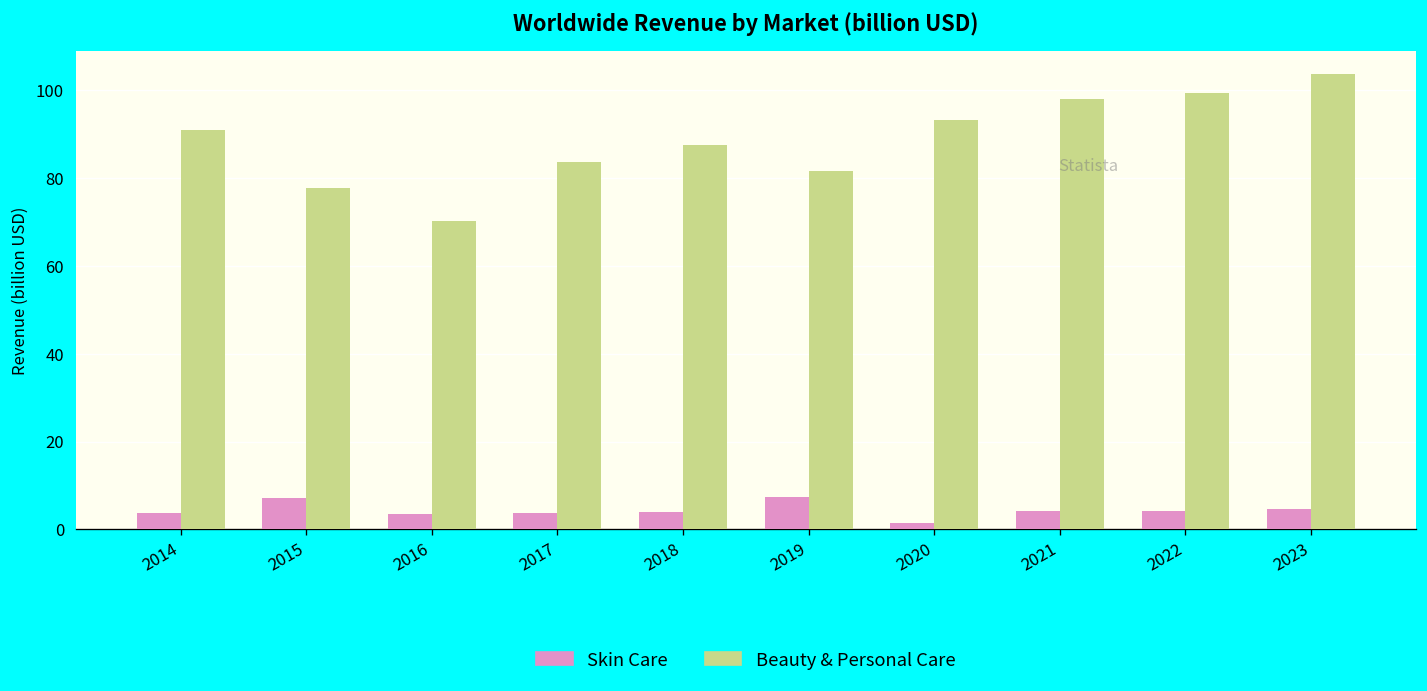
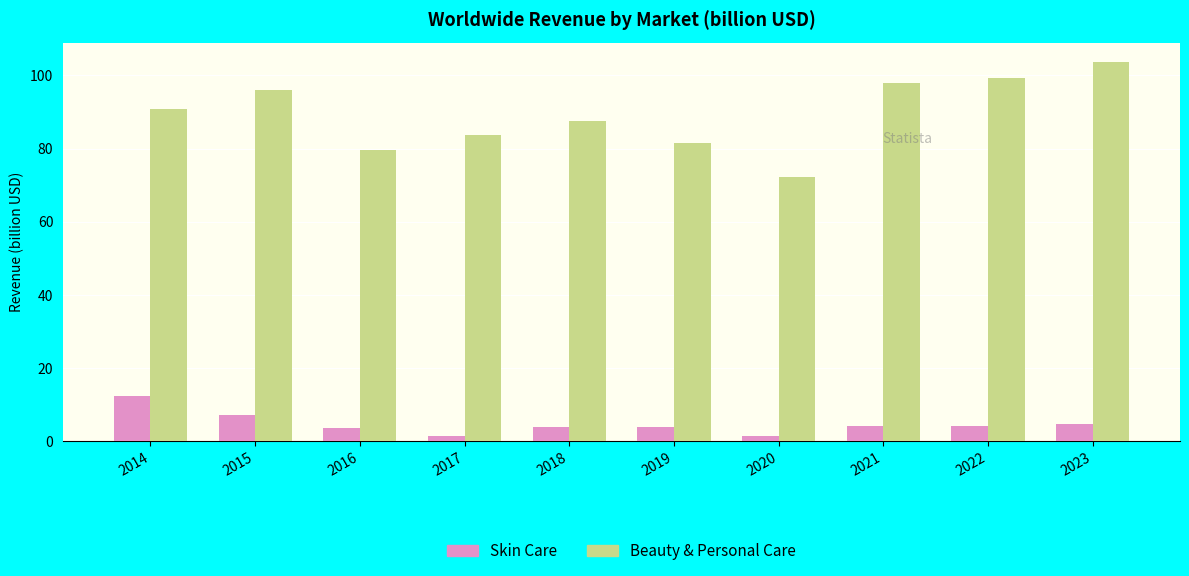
Skin Care, 2014: 4 -> 12
Beauty & Personal Care, 2015: 78 -> 96
Beauty & Personal Care, 2016: 70 -> 80
Skin Care, 2017: 4 -> 2
Skin Care, 2019: 7 -> 4
Beauty & Personal Care, 2020: 93 -> 72
